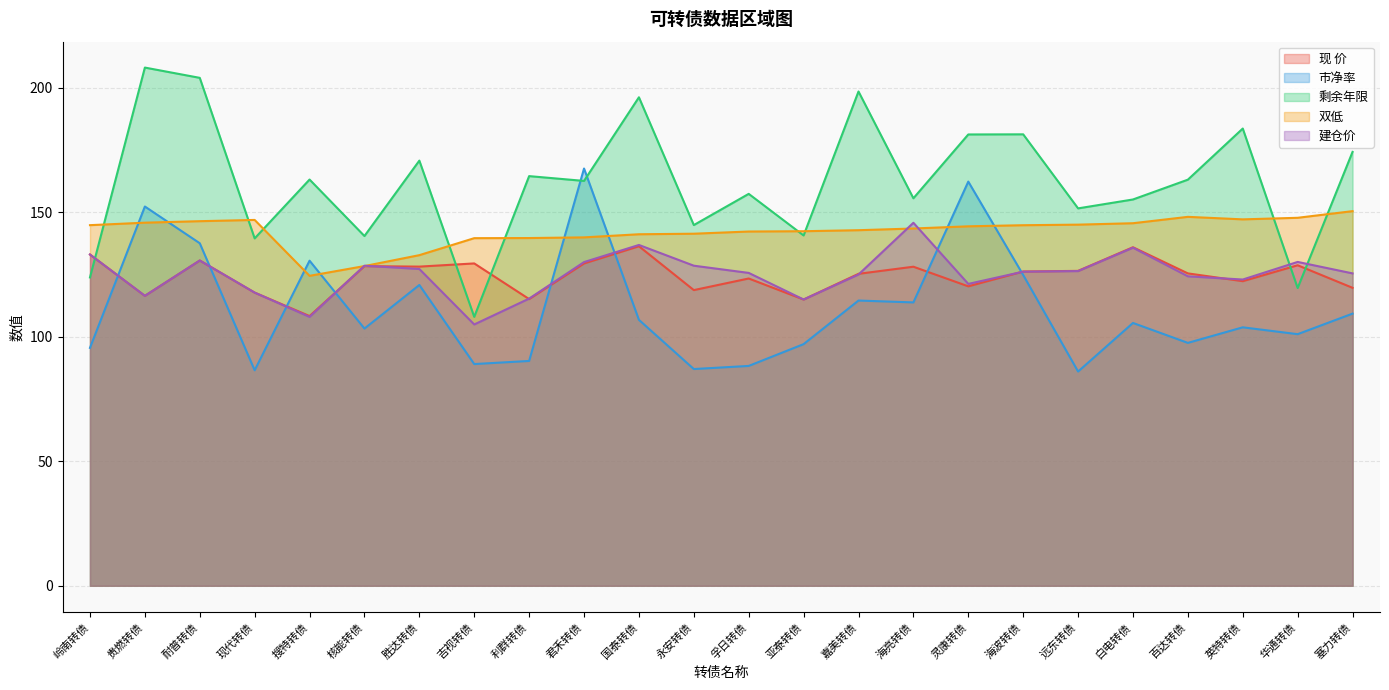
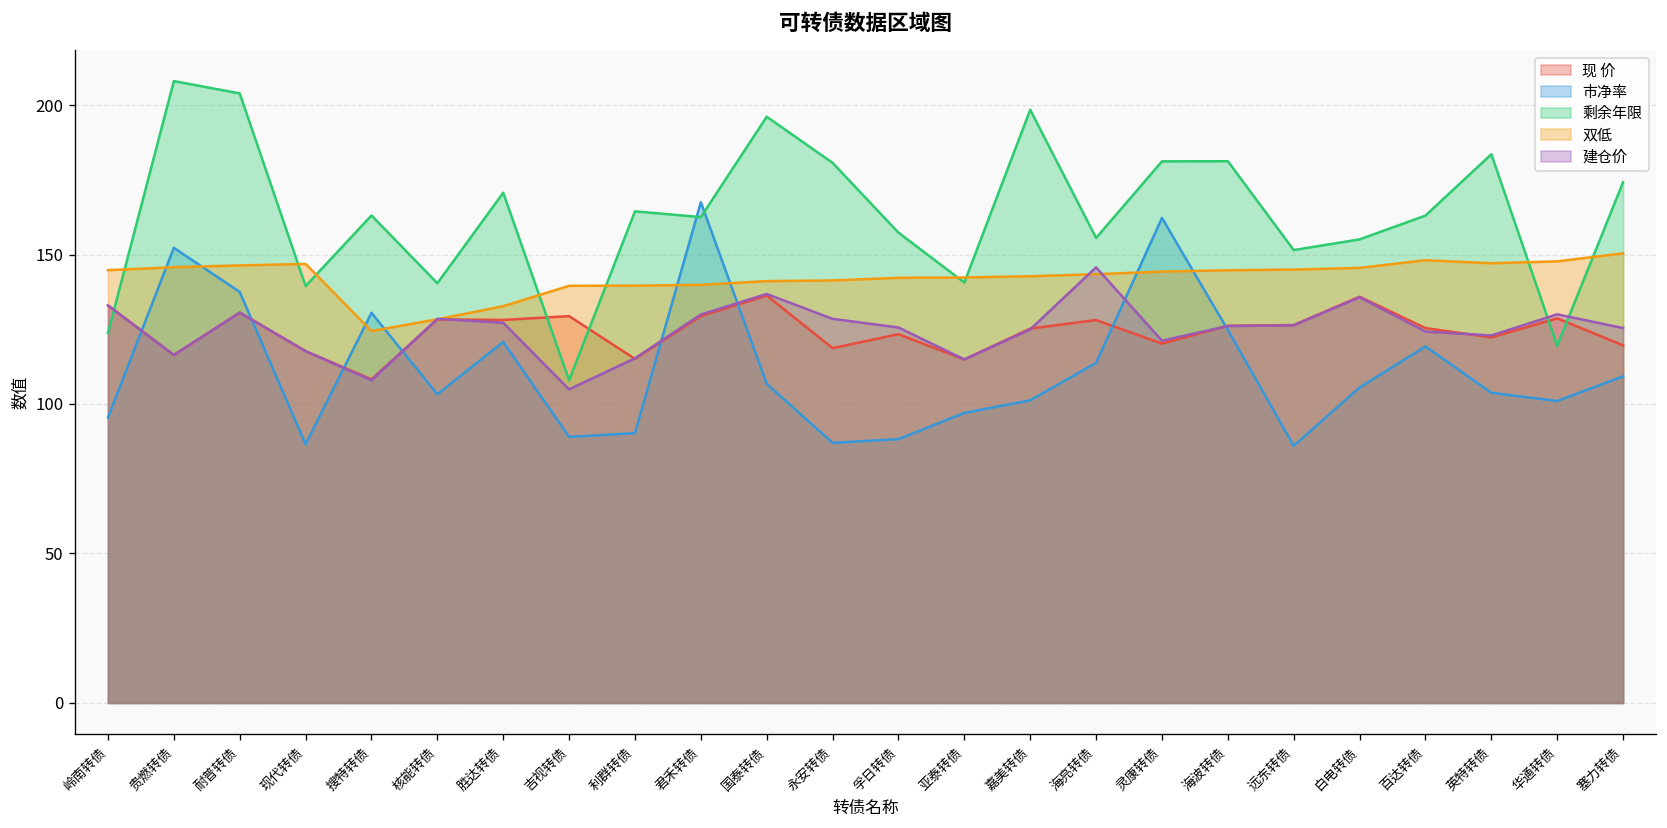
剩余年限, 永安转债: 145 -> 181
市净率, 嘉美转债: 115 -> 101
市净率, 百达转债: 98 -> 119
